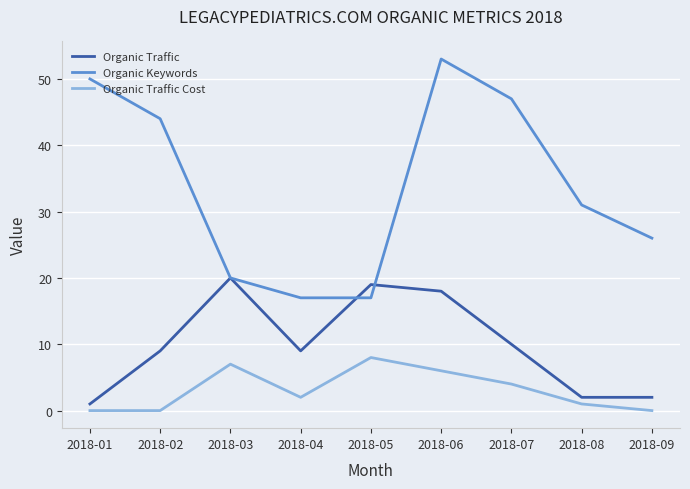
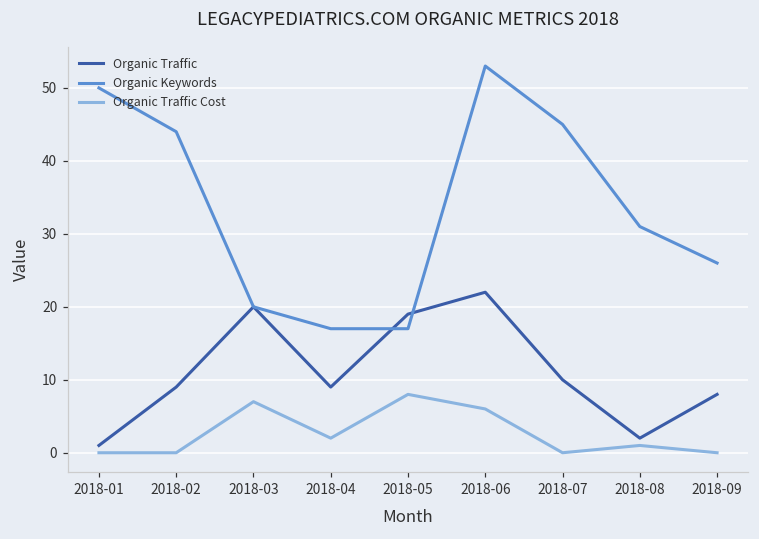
Organic Traffic, 2018-06: 18 -> 22
Organic Keywords, 2018-07: 47 -> 45
Organic Traffic Cost, 2018-07: 4 -> 0
Organic Traffic, 2018-09: 2 -> 8
